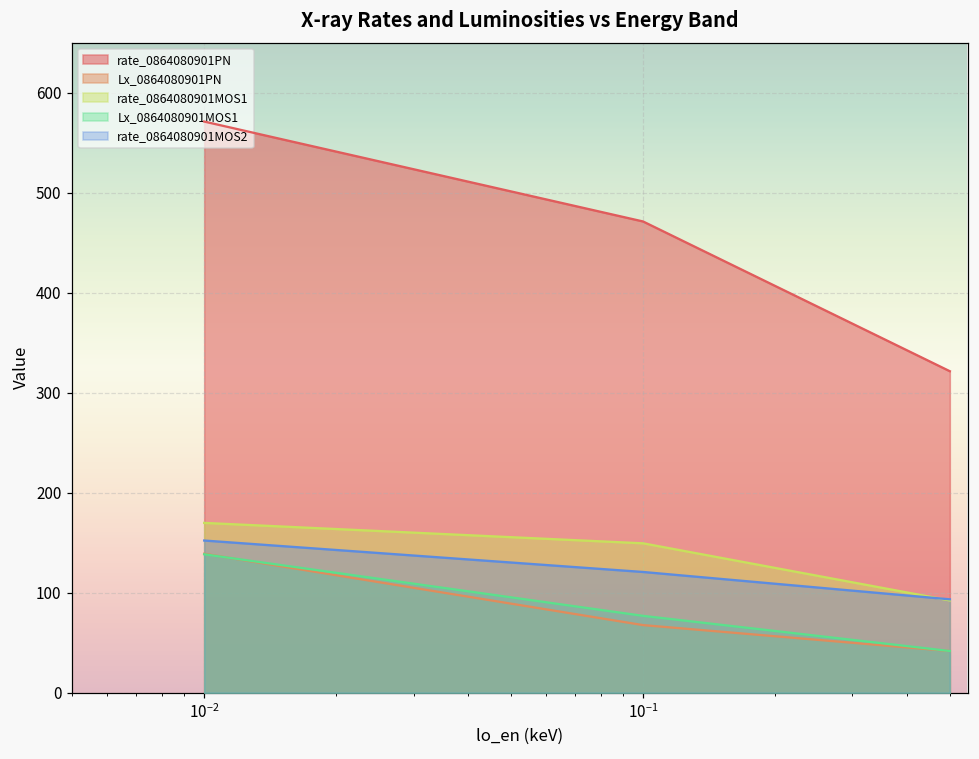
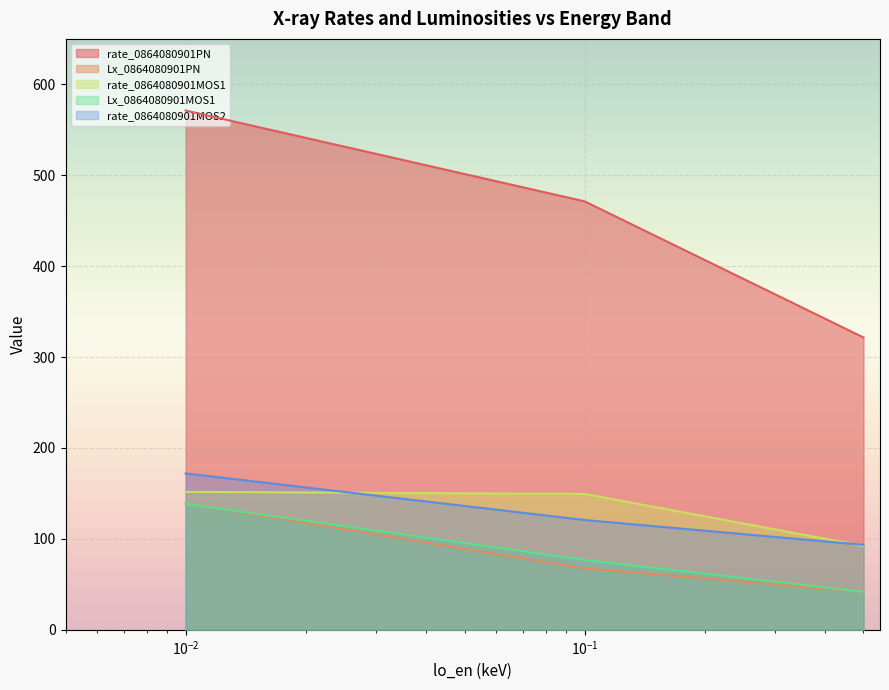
rate_0864080901MOS1, 10^-2: 170 -> 150
rate_0864080901MOS2, 10^-2: 150 -> 170
